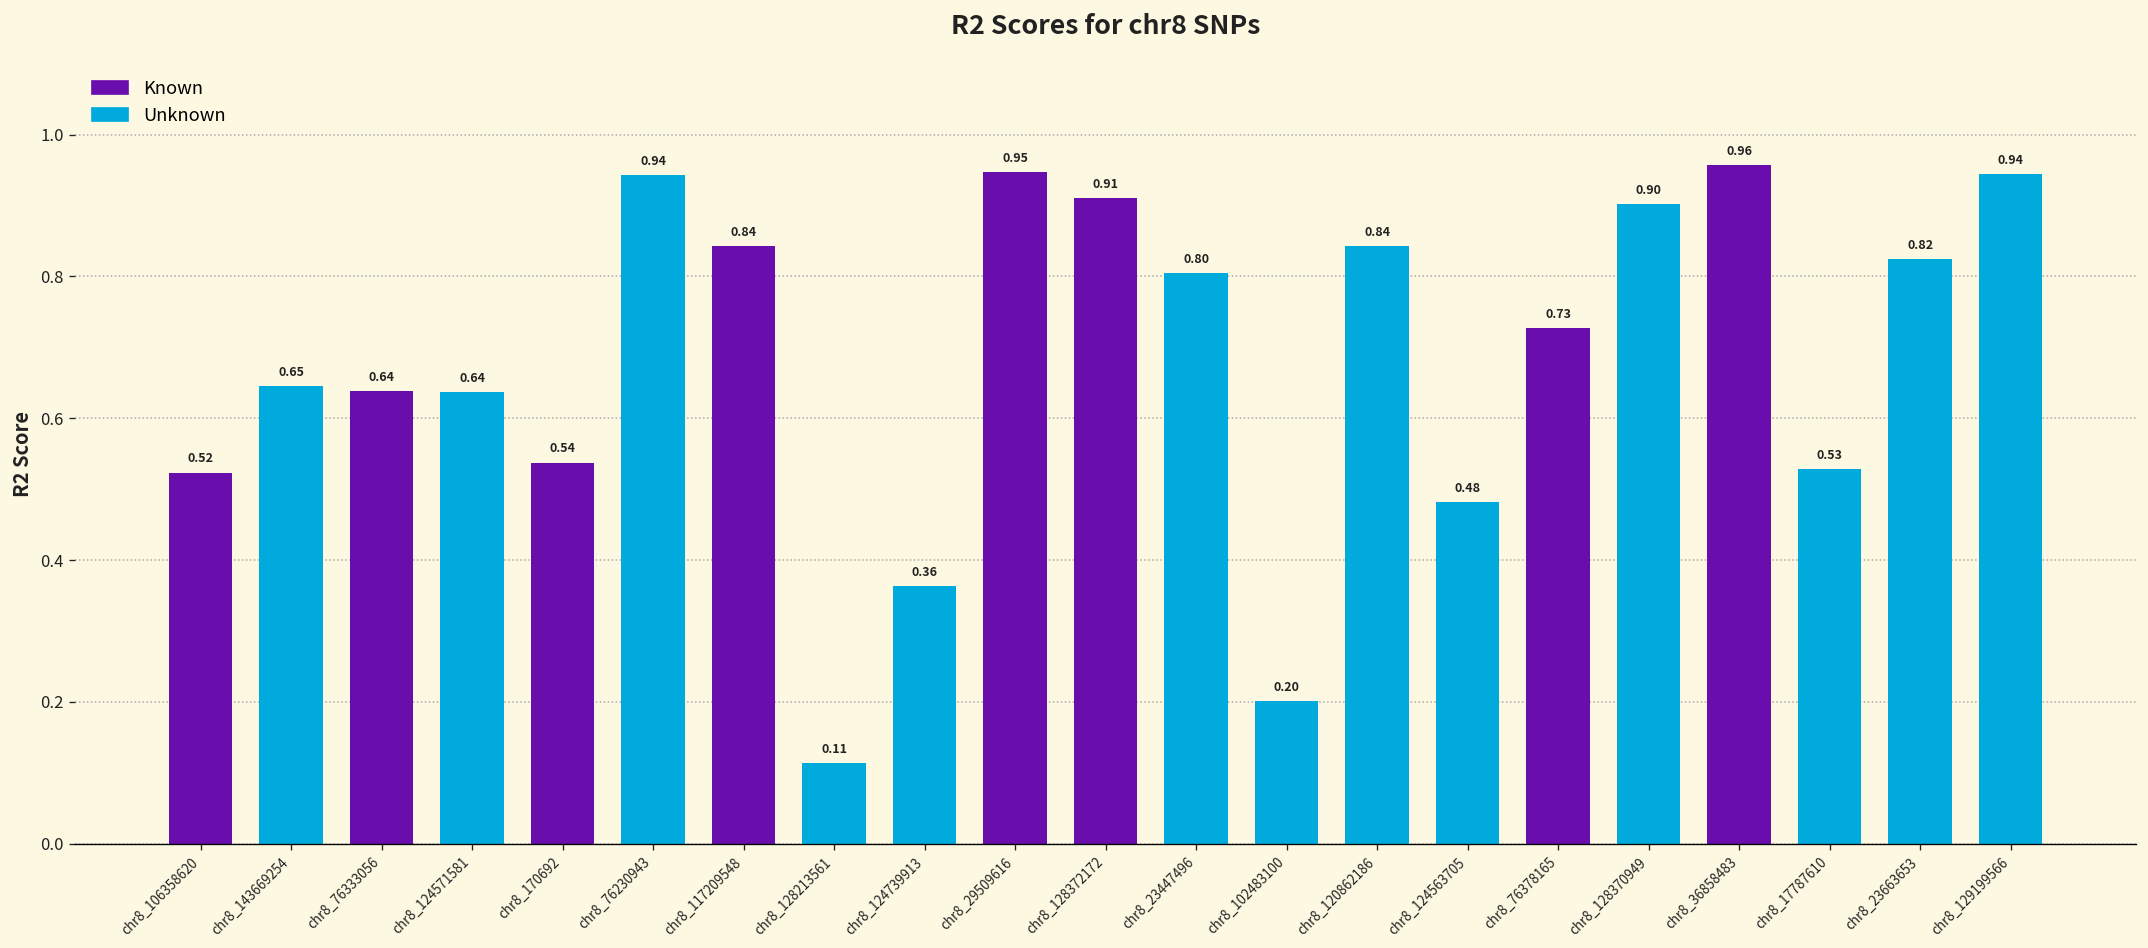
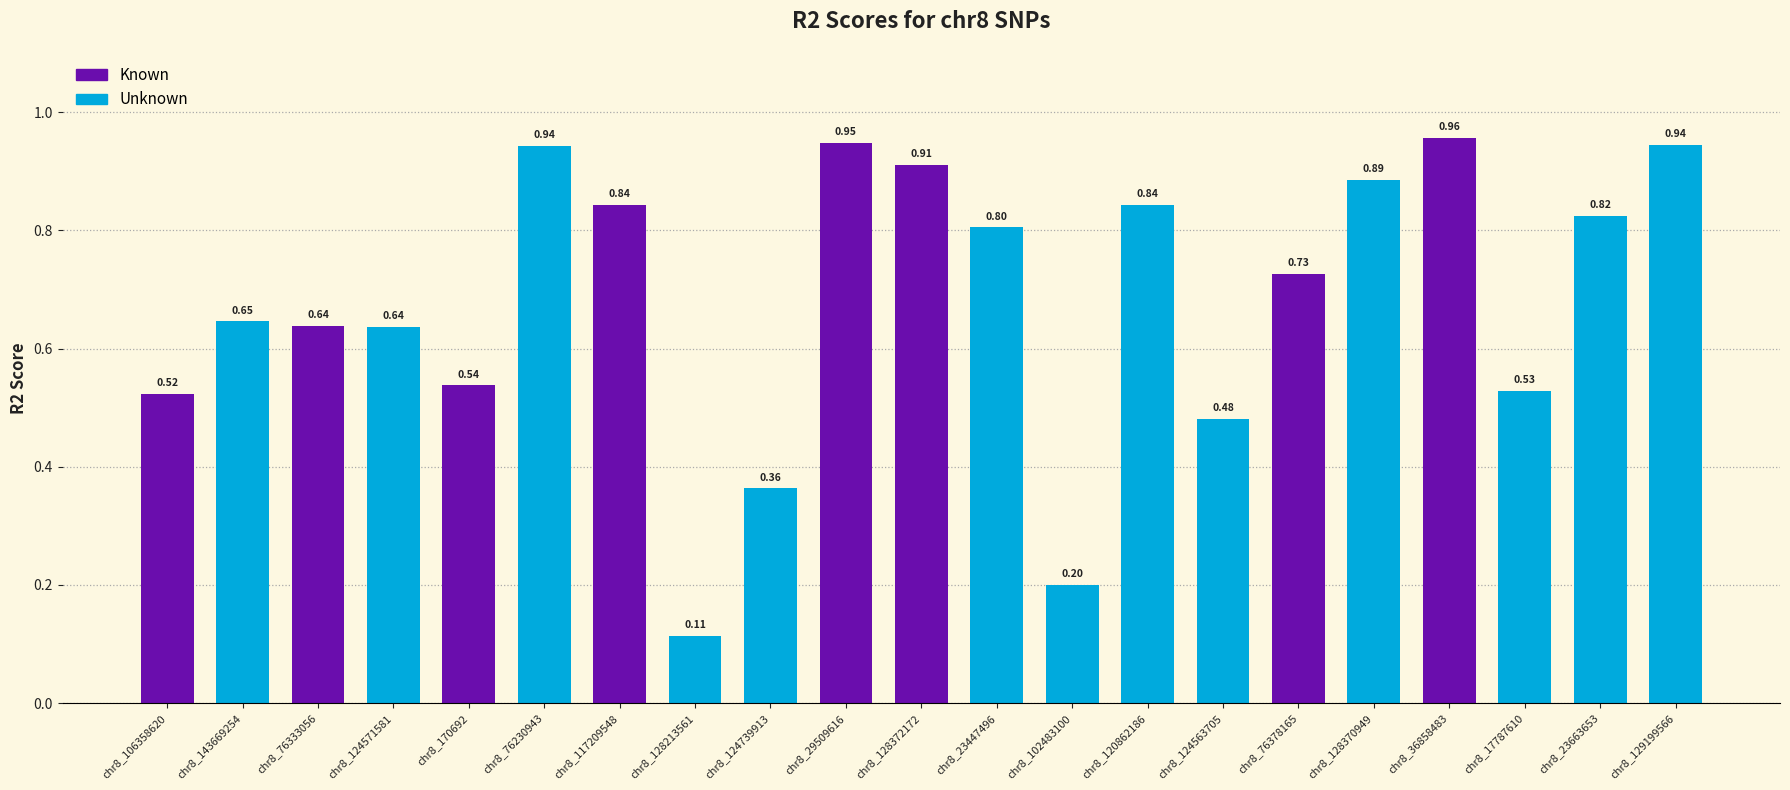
chr8_128370949: 0.90 -> 0.89
